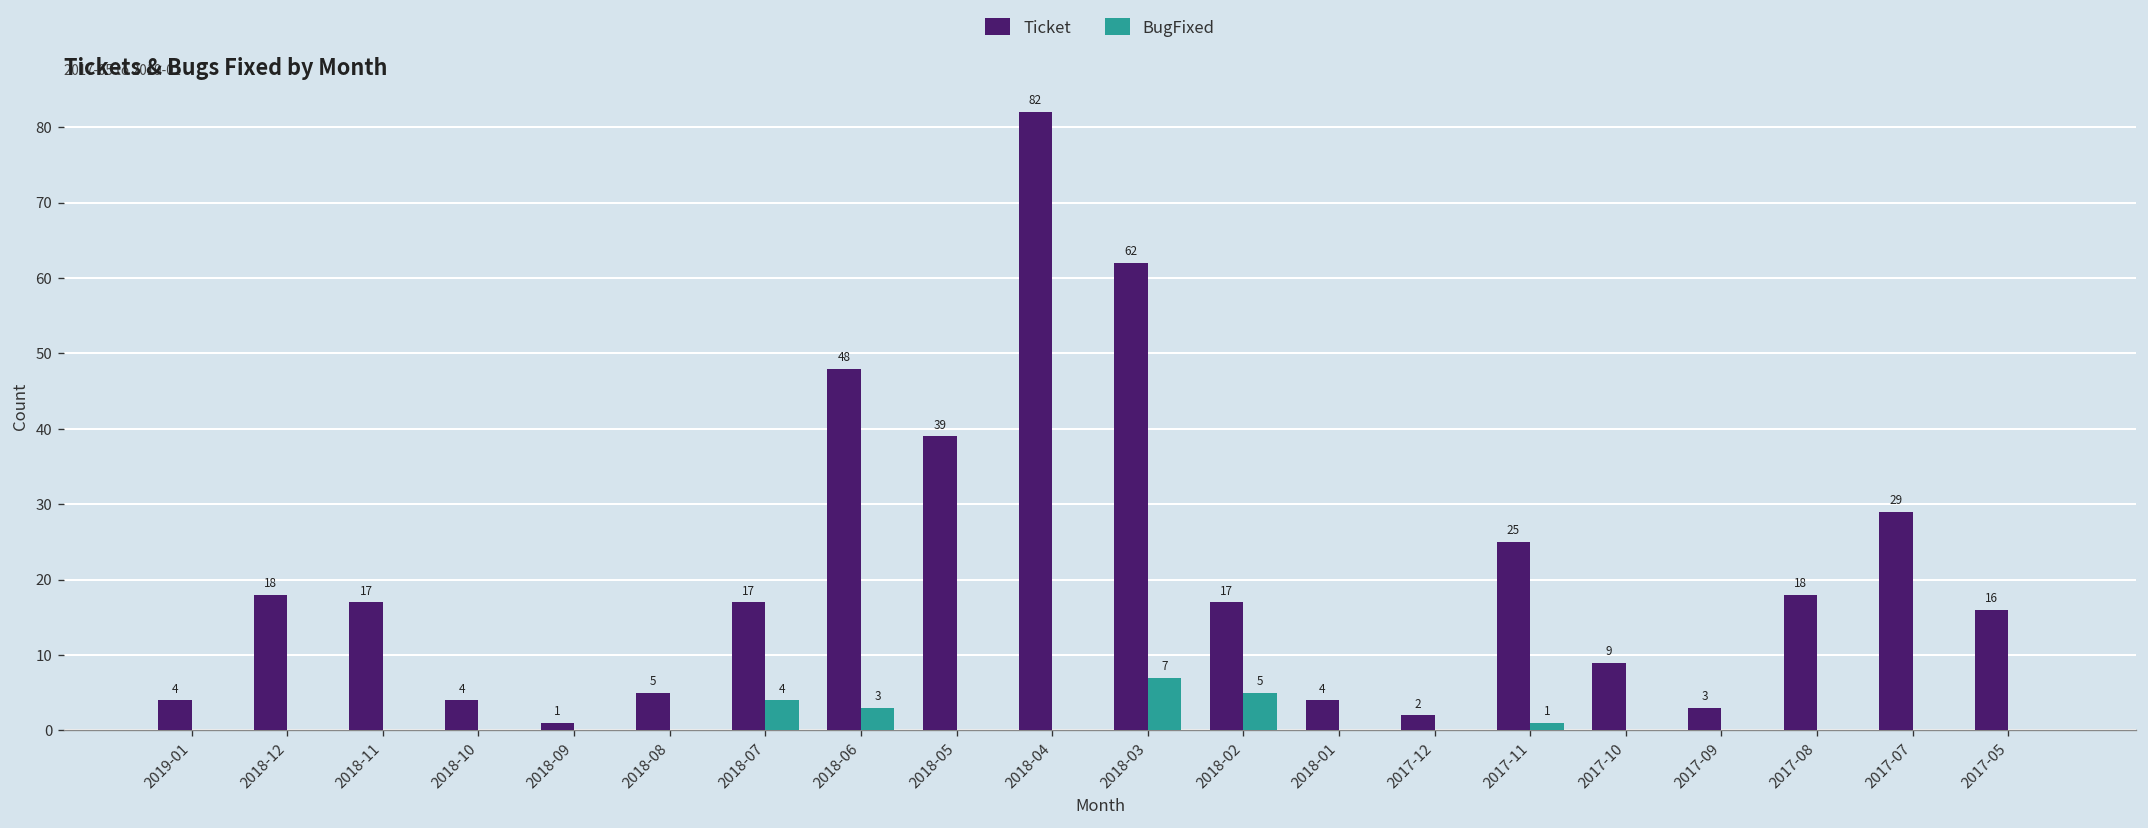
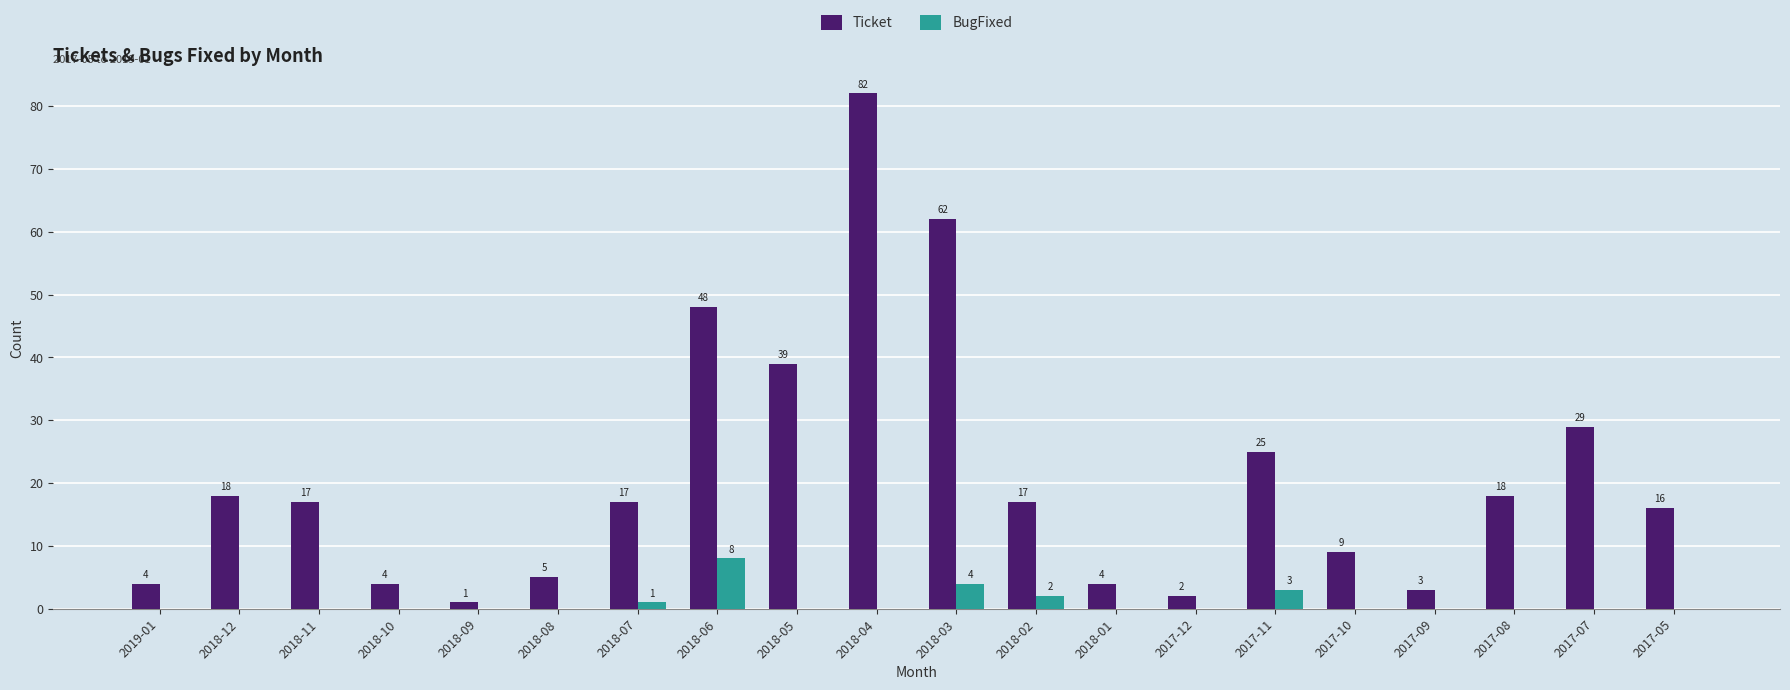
BugFixed, 2018-07: 4 -> 1
BugFixed, 2018-06: 3 -> 8
BugFixed, 2018-03: 7 -> 4
BugFixed, 2018-02: 5 -> 2
BugFixed, 2017-11: 1 -> 3
